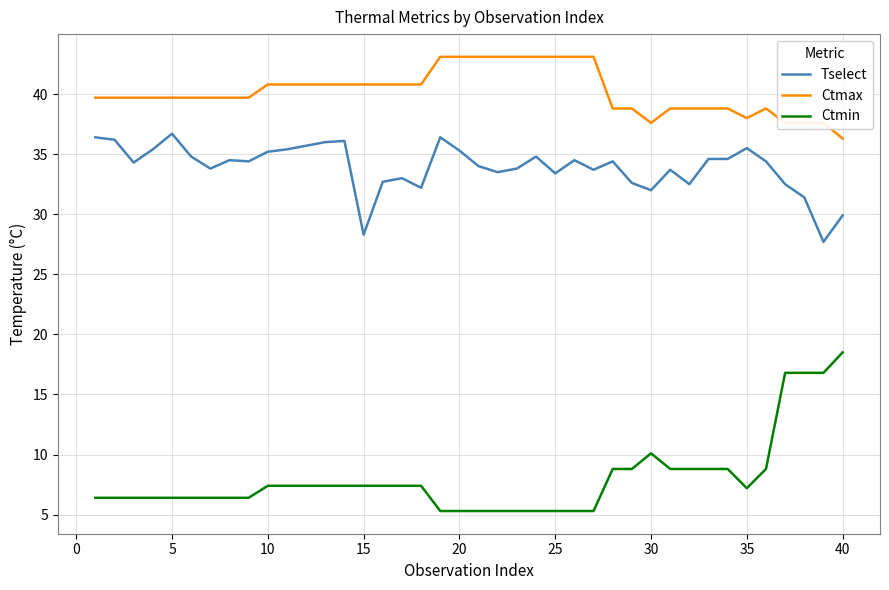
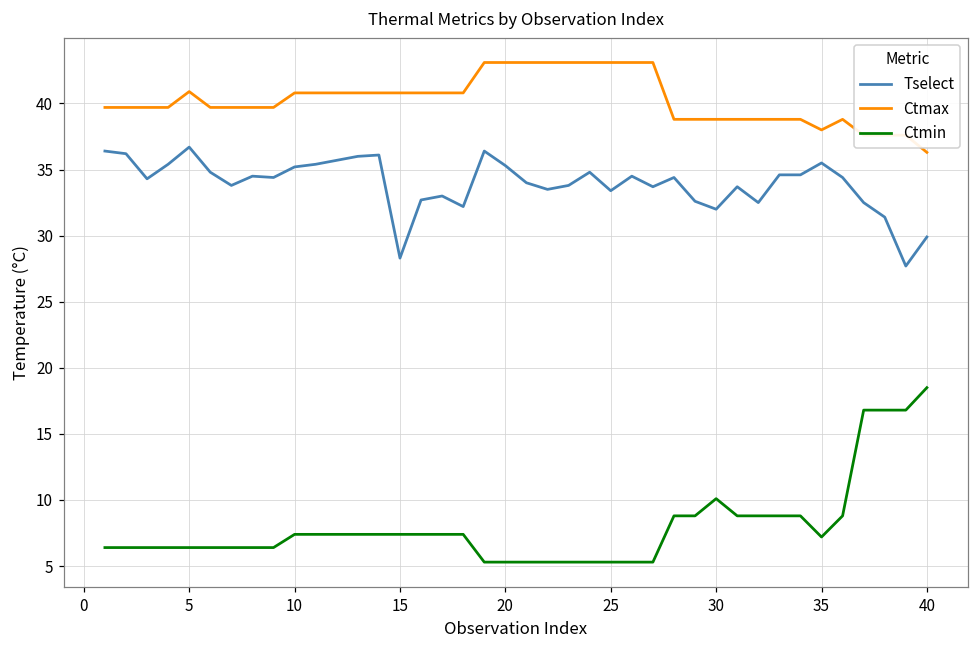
Ctmax, 5: 39.7 -> 40.9
Ctmax, 30: 37.6 -> 38.8
